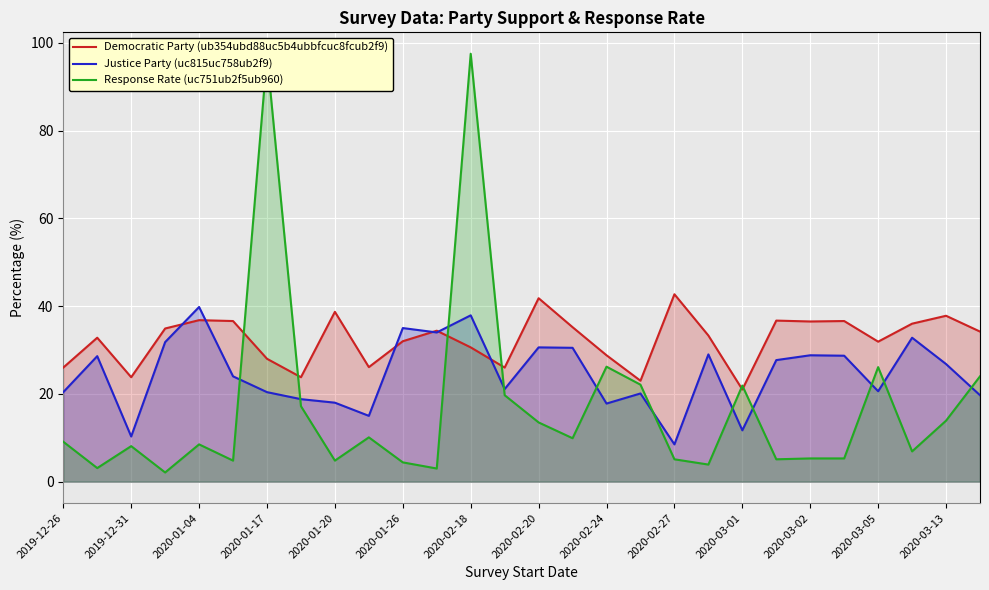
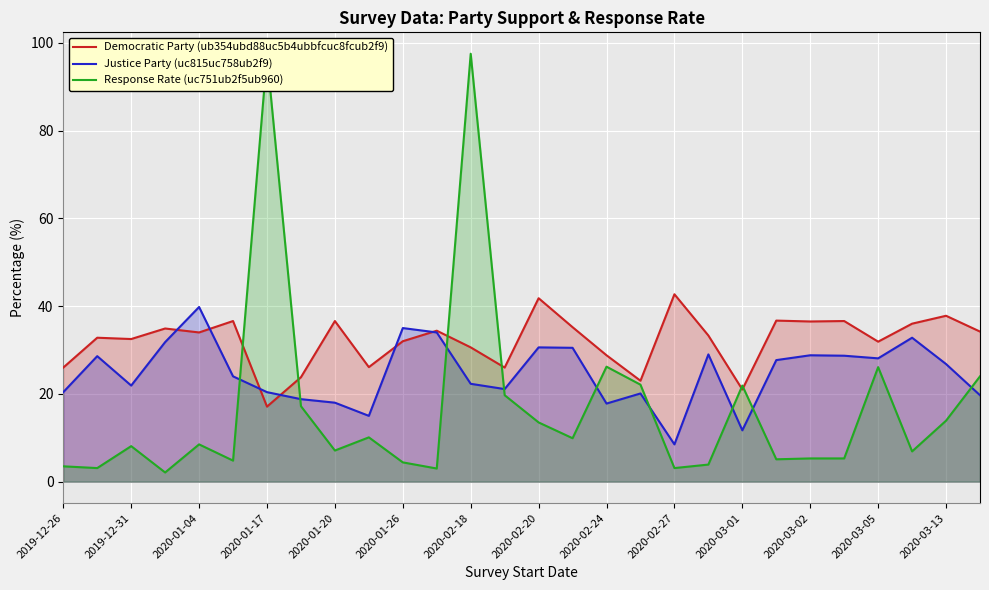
Response Rate (uc751ub2f5ub960), 2019-12-26: 9 -> 4
Democratic Party (ub354ubd88uc5b4ubbfcuc8fcub2f9), 2019-12-31: 24 -> 33
Justice Party (uc815uc758ub2f9), 2019-12-31: 10 -> 22
Democratic Party (ub354ubd88uc5b4ubbfcuc8fcub2f9), 2020-01-04: 37 -> 34
Democratic Party (ub354ubd88uc5b4ubbfcuc8fcub2f9), 2020-01-17: 28 -> 17
Democratic Party (ub354ubd88uc5b4ubbfcuc8fcub2f9), 2020-01-20: 39 -> 37
Response Rate (uc751ub2f5ub960), 2020-01-20: 5 -> 7
Justice Party (uc815uc758ub2f9), 2020-02-18: 38 -> 22
Response Rate (uc751ub2f5ub960), 2020-02-27: 5 -> 3
Justice Party (uc815uc758ub2f9), 2020-03-05: 21 -> 28
